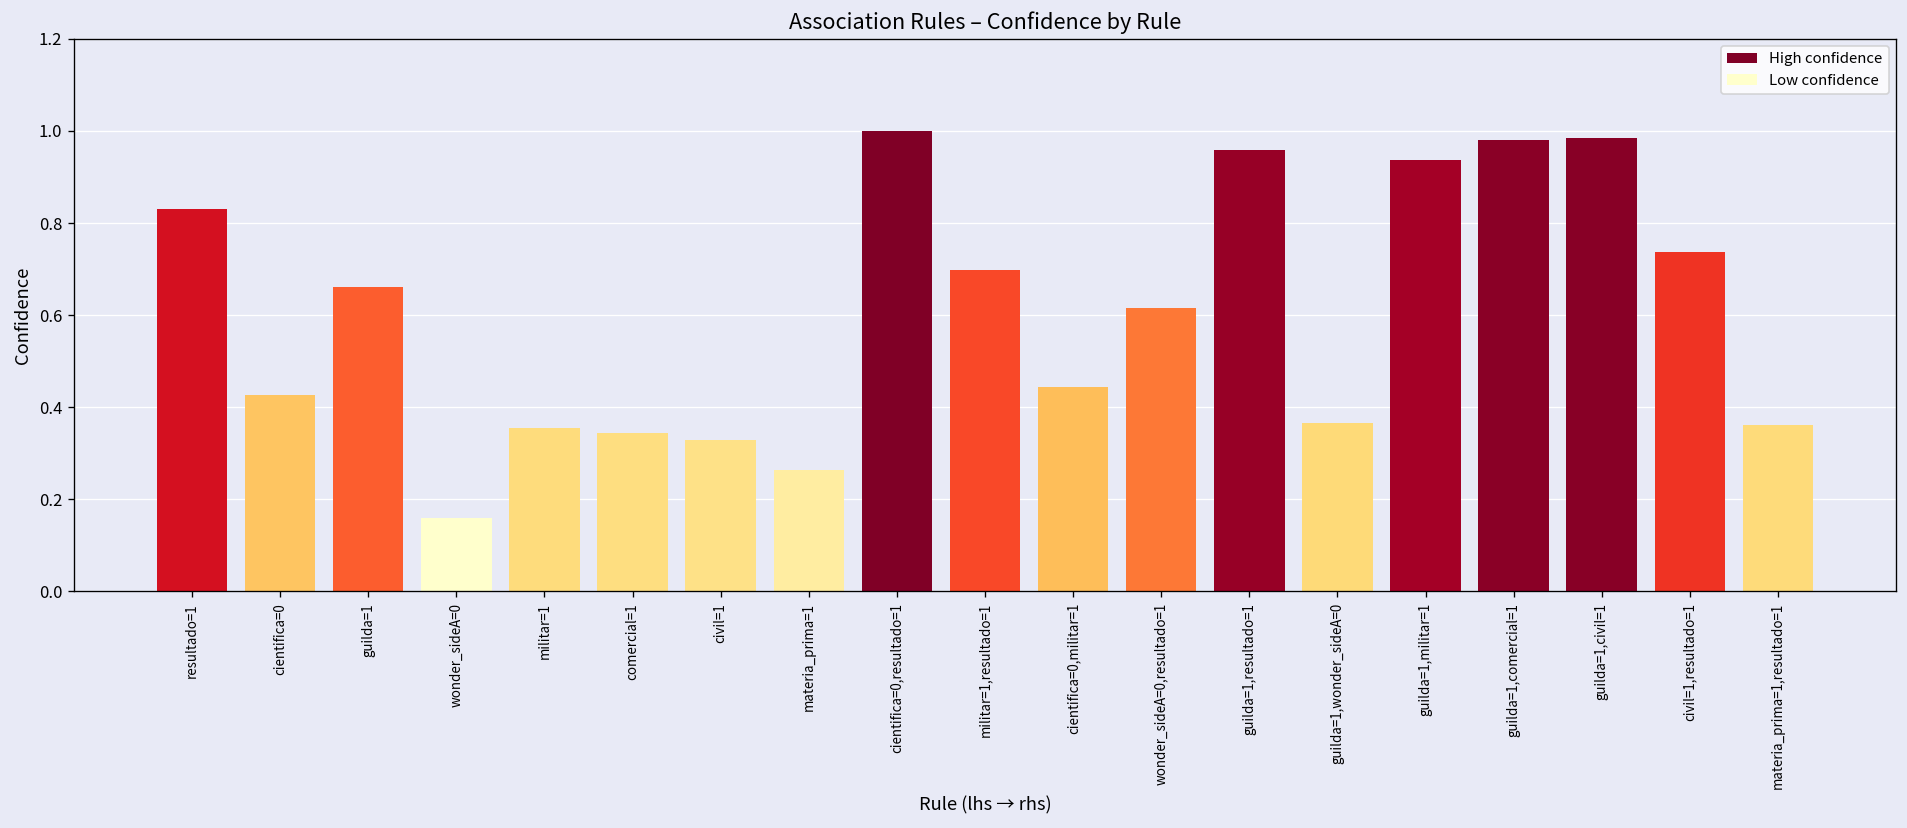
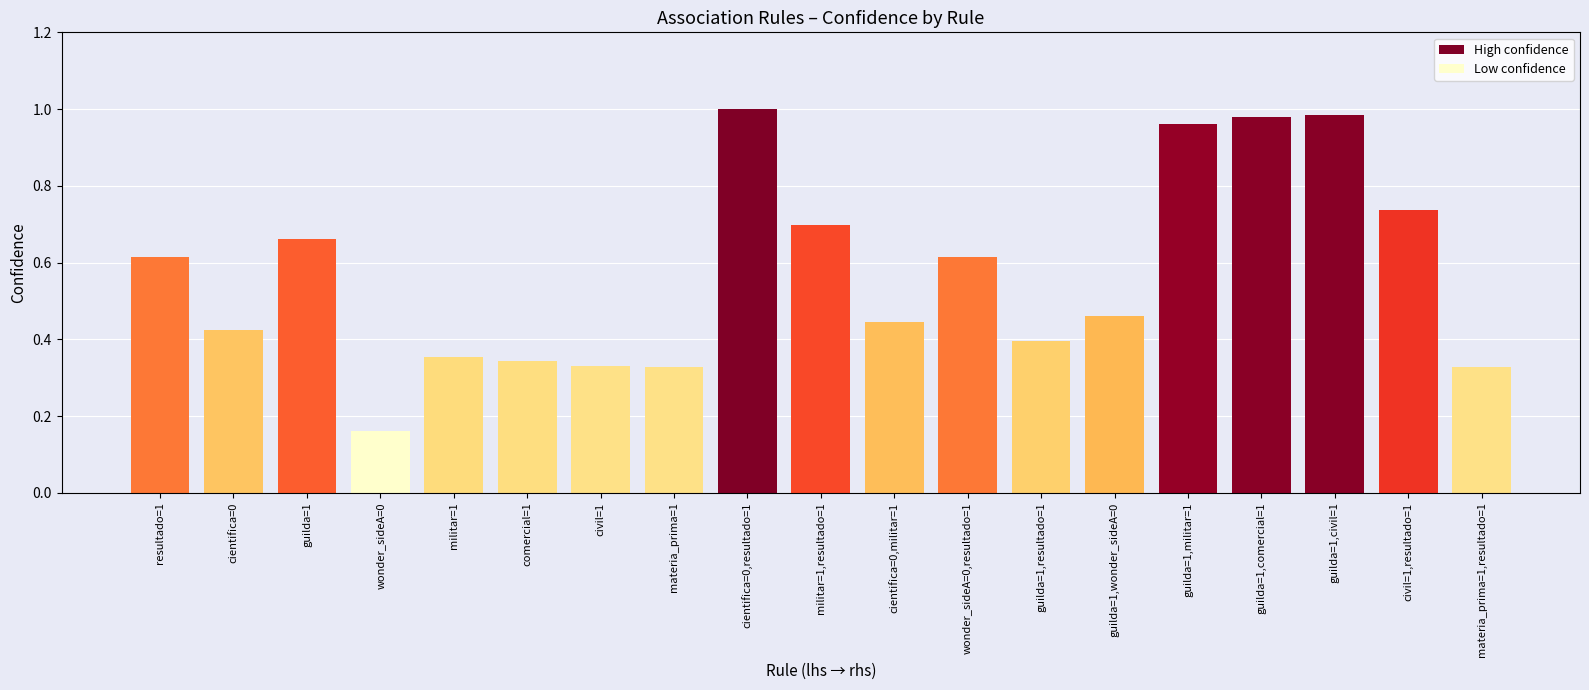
resultado=1: 0.83 -> 0.62
materia_prima=1: 0.26 -> 0.33
guilda=1,resultado=1: 0.96 -> 0.40
guilda=1,wonder_sideA=0: 0.37 -> 0.46
guilda=1,militar=1: 0.94 -> 0.96
materia_prima=1,resultado=1: 0.36 -> 0.33
